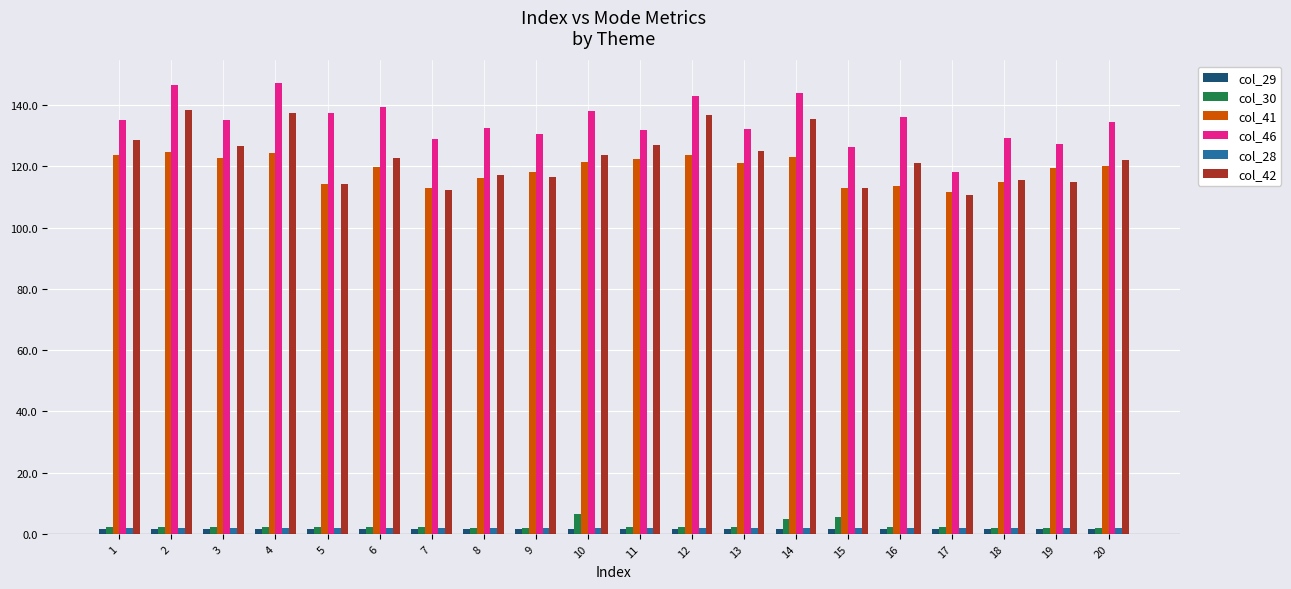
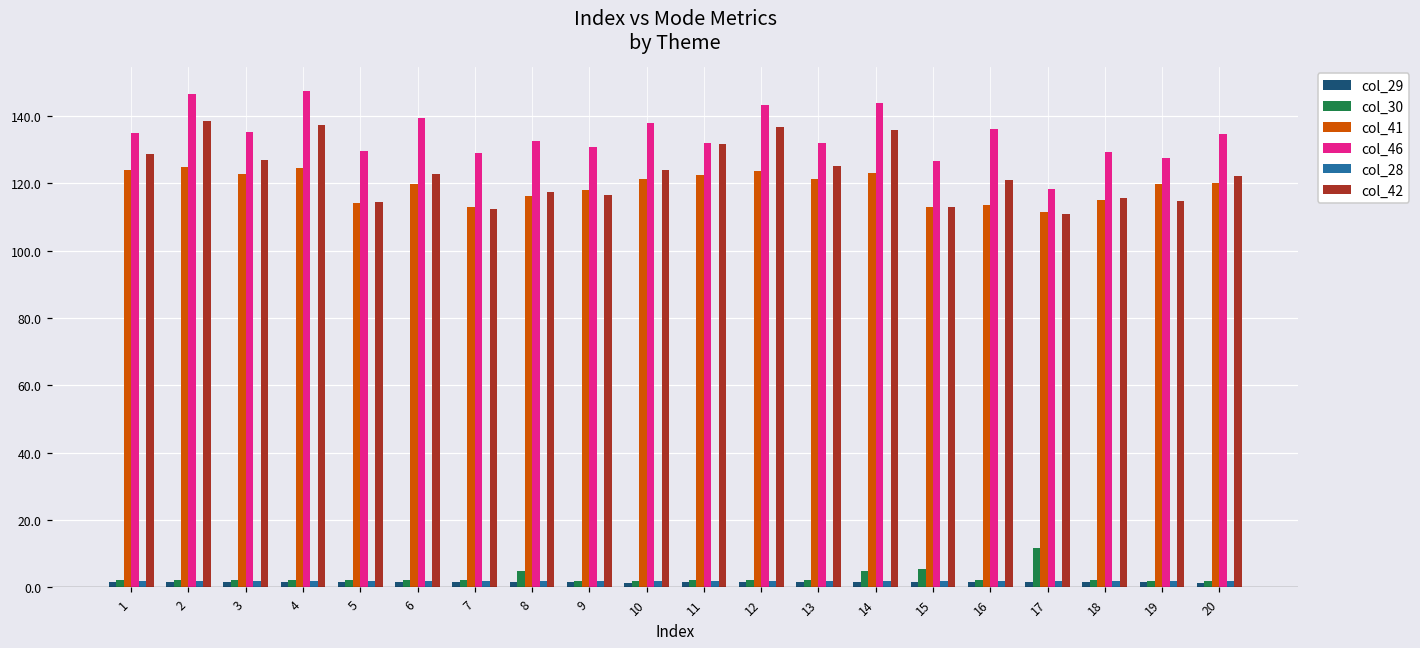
col_46, 5: 137 -> 129
col_30, 8: 2 -> 5
col_30, 10: 7 -> 2
col_42, 11: 127 -> 132
col_30, 17: 2 -> 12
